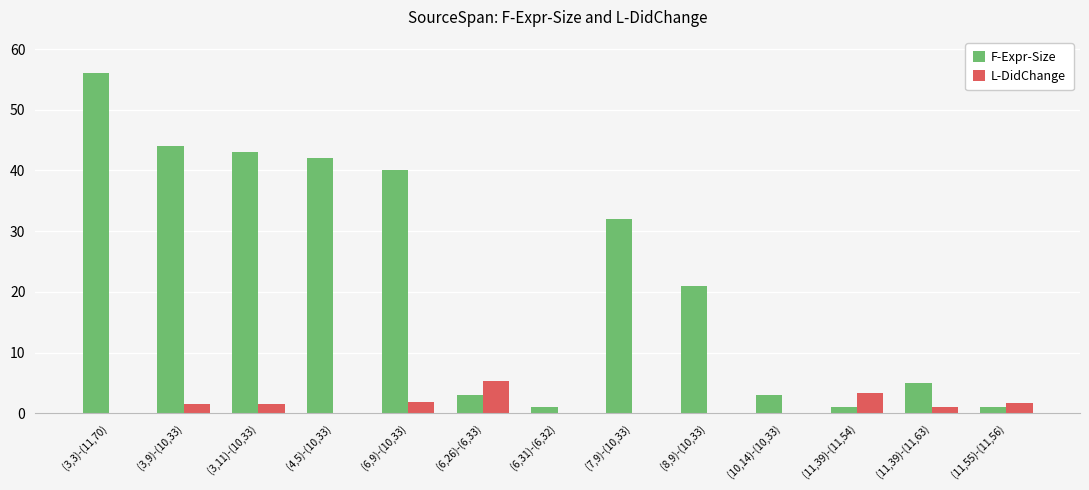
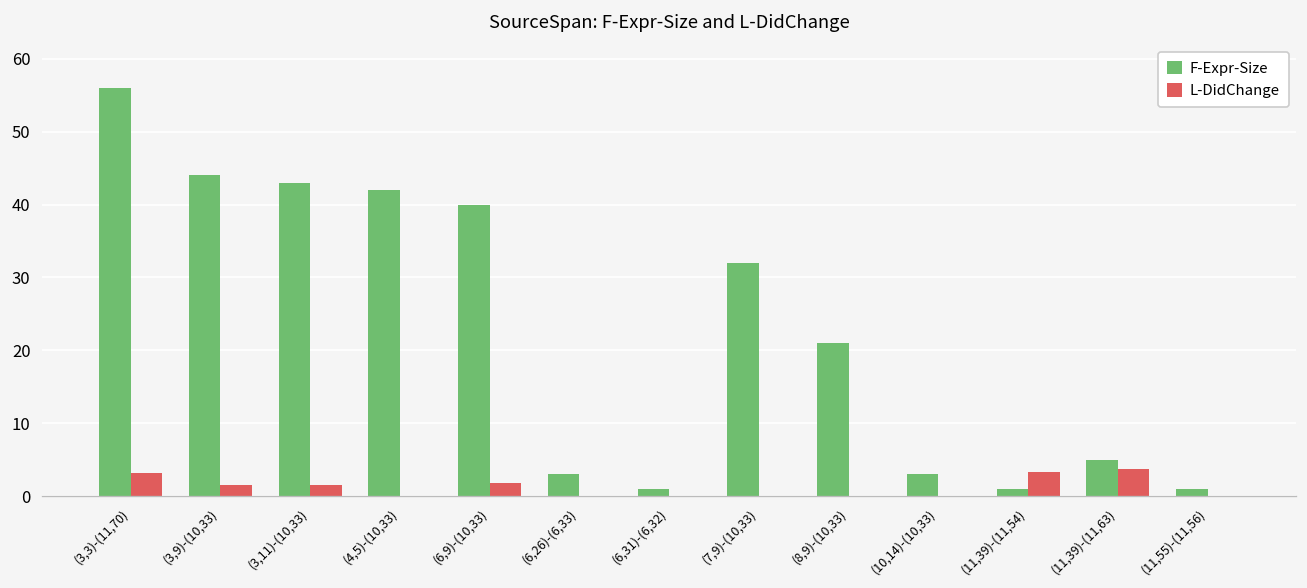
L-DidChange, (3,3)-(11,70): 0 -> 3
L-DidChange, (6,26)-(6,33): 5 -> 0
L-DidChange, (11,39)-(11,63): 1 -> 4
L-DidChange, (11,55)-(11,56): 2 -> 0
